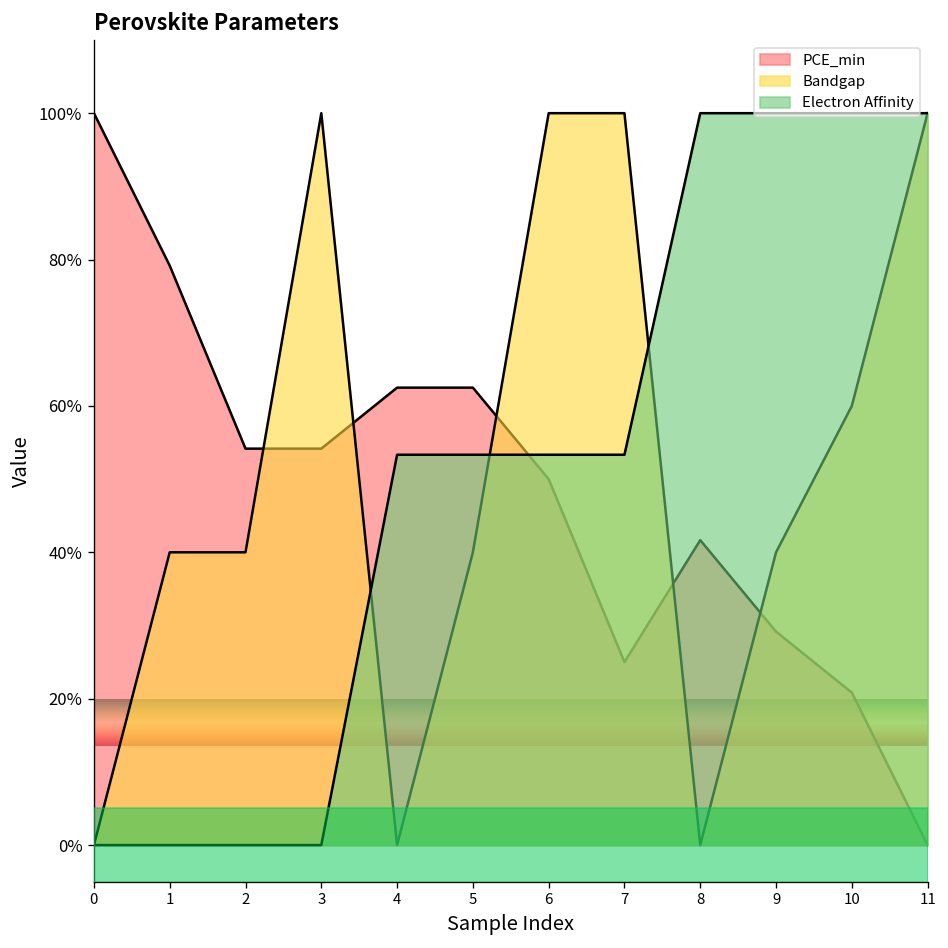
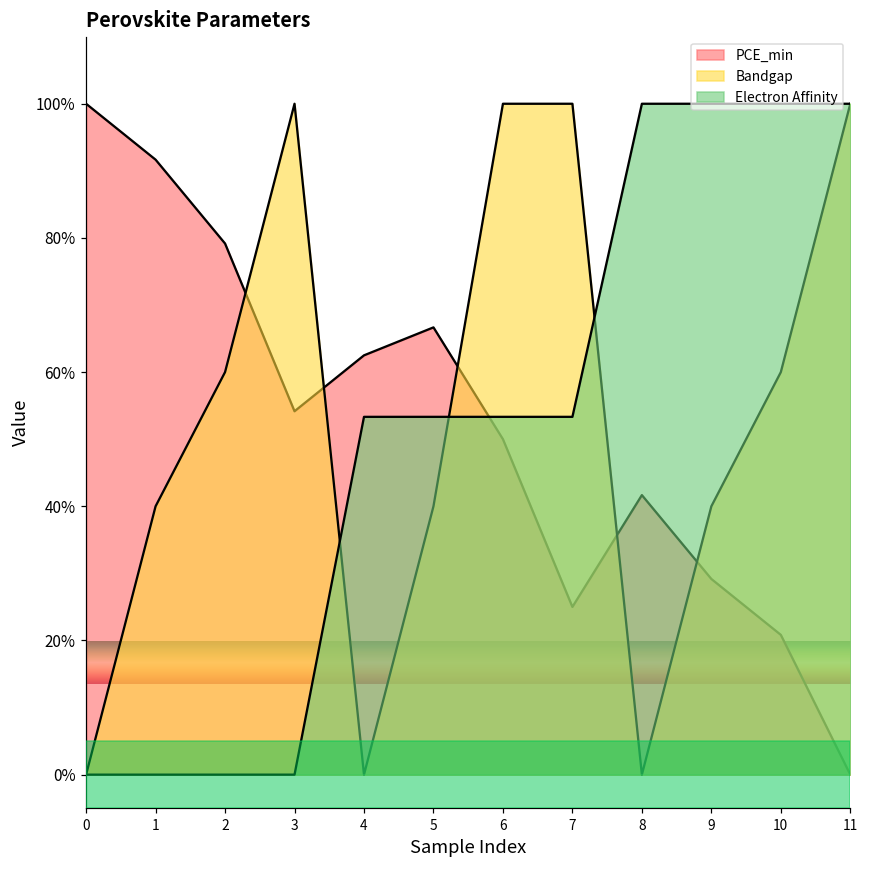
PCE_min, 1: 79% -> 92%
PCE_min, 2: 54% -> 79%
Bandgap, 2: 40% -> 60%
PCE_min, 5: 63% -> 67%
